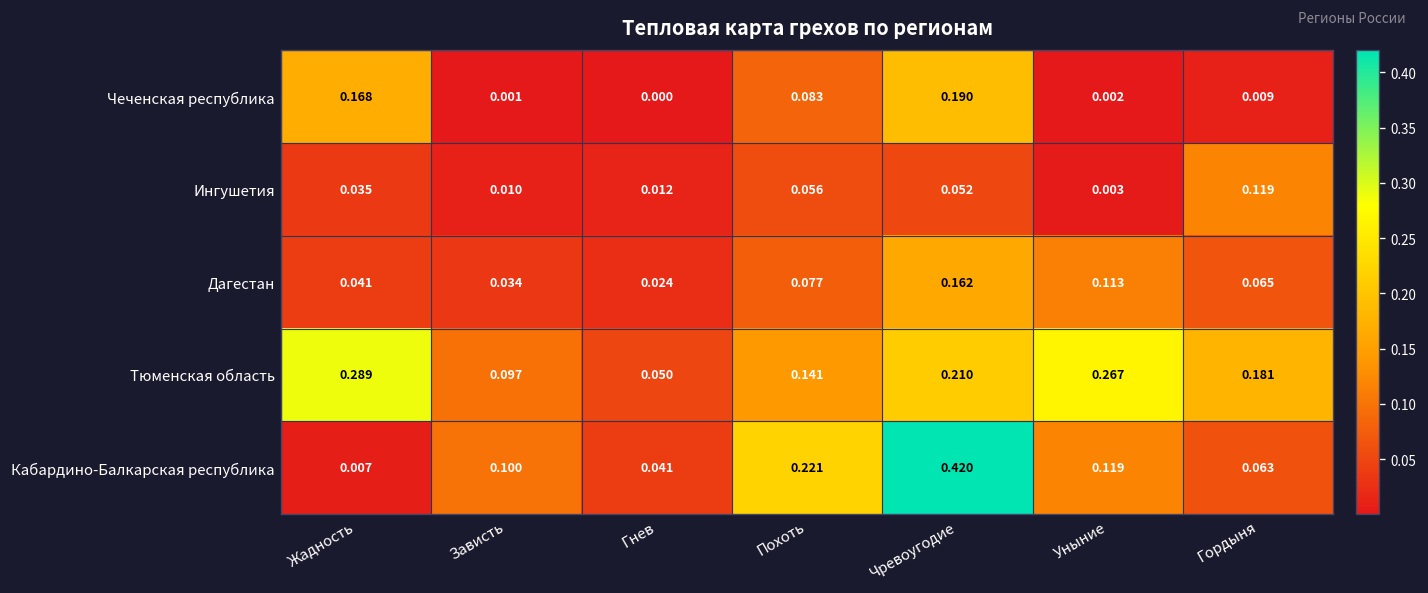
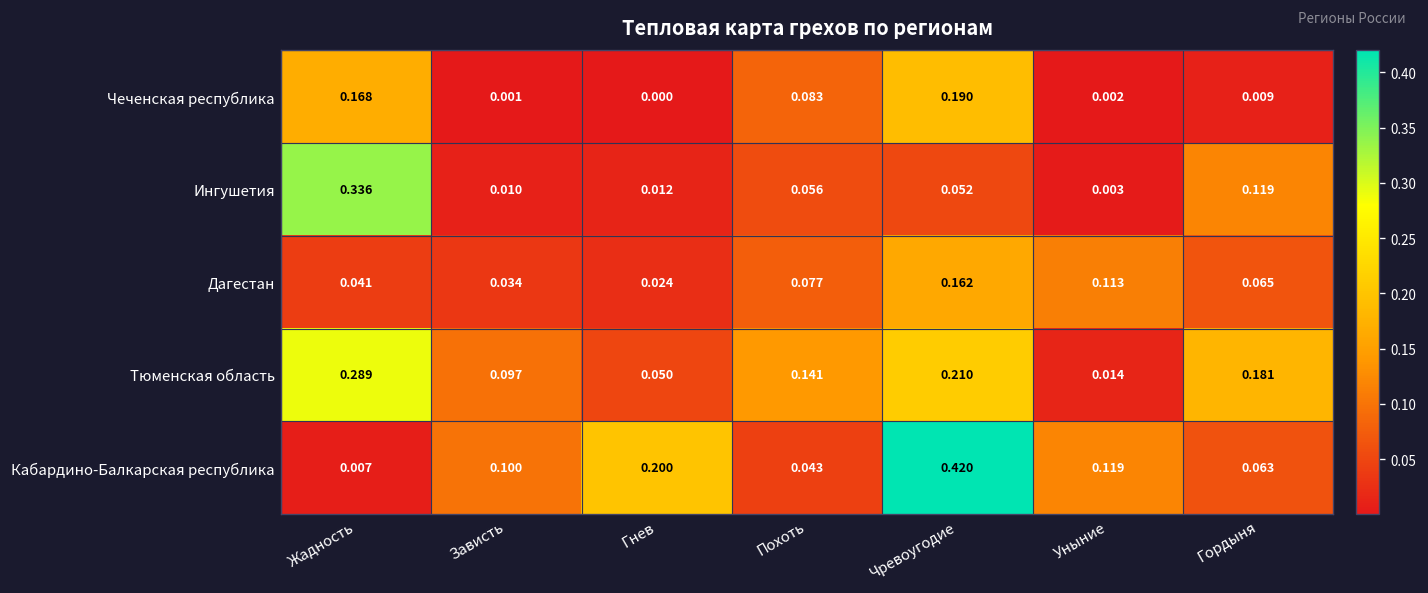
Ингушетия, Жадность: 0.035 -> 0.336
Тюменская область, Уныние: 0.267 -> 0.014
Кабардино-Балкарская республика, Гнев: 0.041 -> 0.200
Кабардино-Балкарская республика, Похоть: 0.221 -> 0.043
